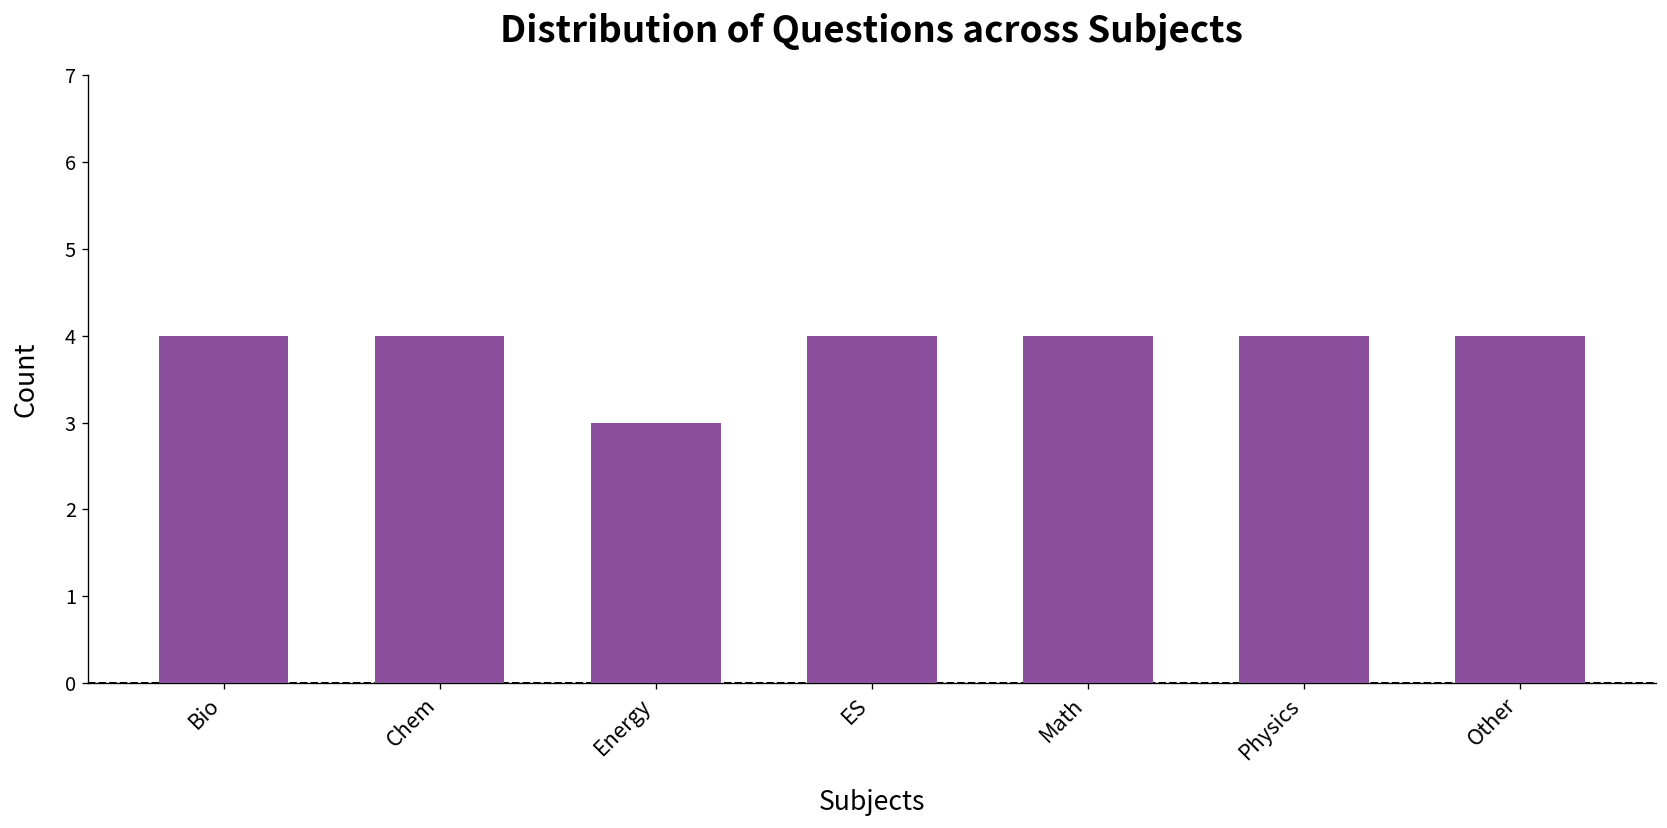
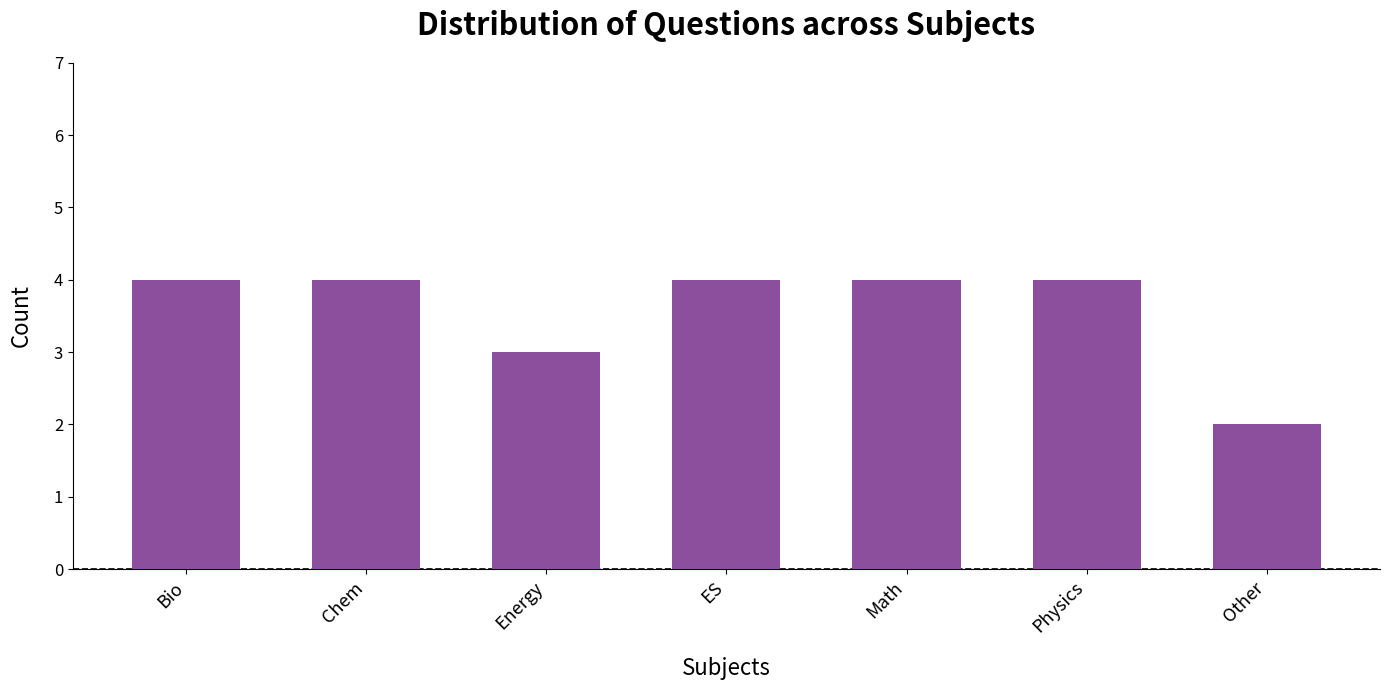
Other: 4 -> 2
